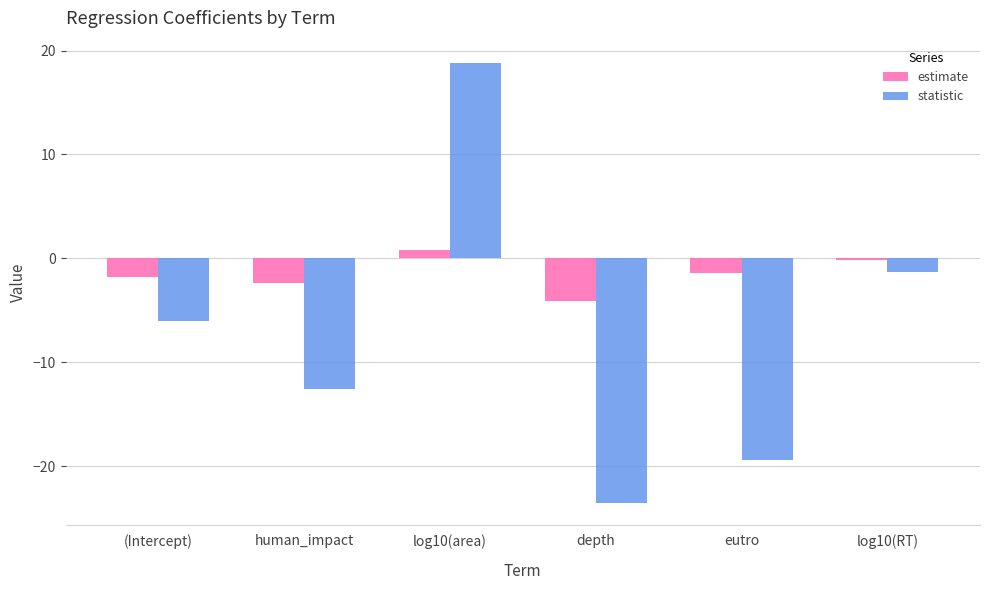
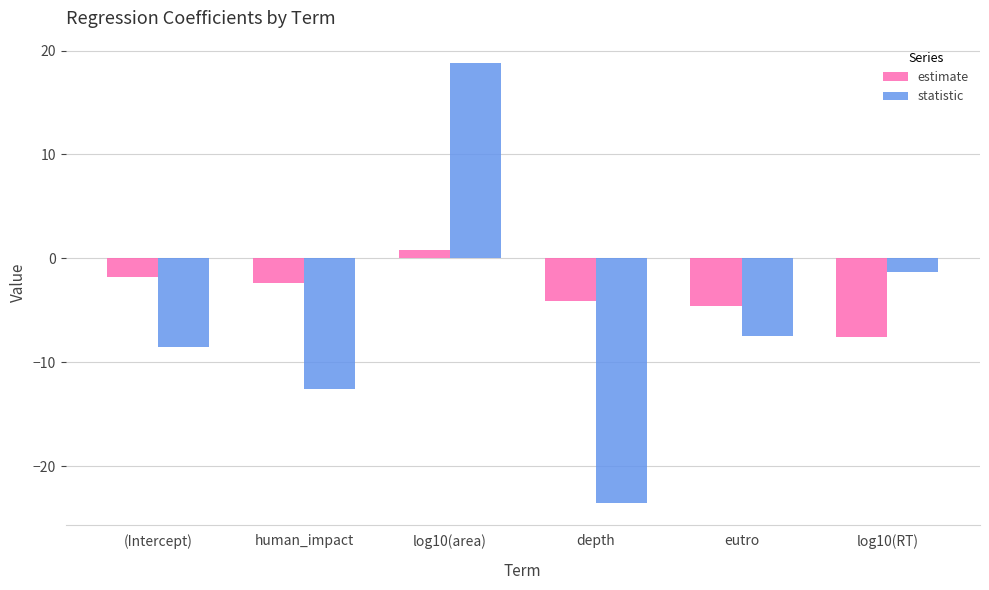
statistic, (Intercept): -6.0 -> -8.5
estimate, eutro: -1.4 -> -4.6
statistic, eutro: -19.4 -> -7.4
estimate, log10(RT): -0.2 -> -7.6
